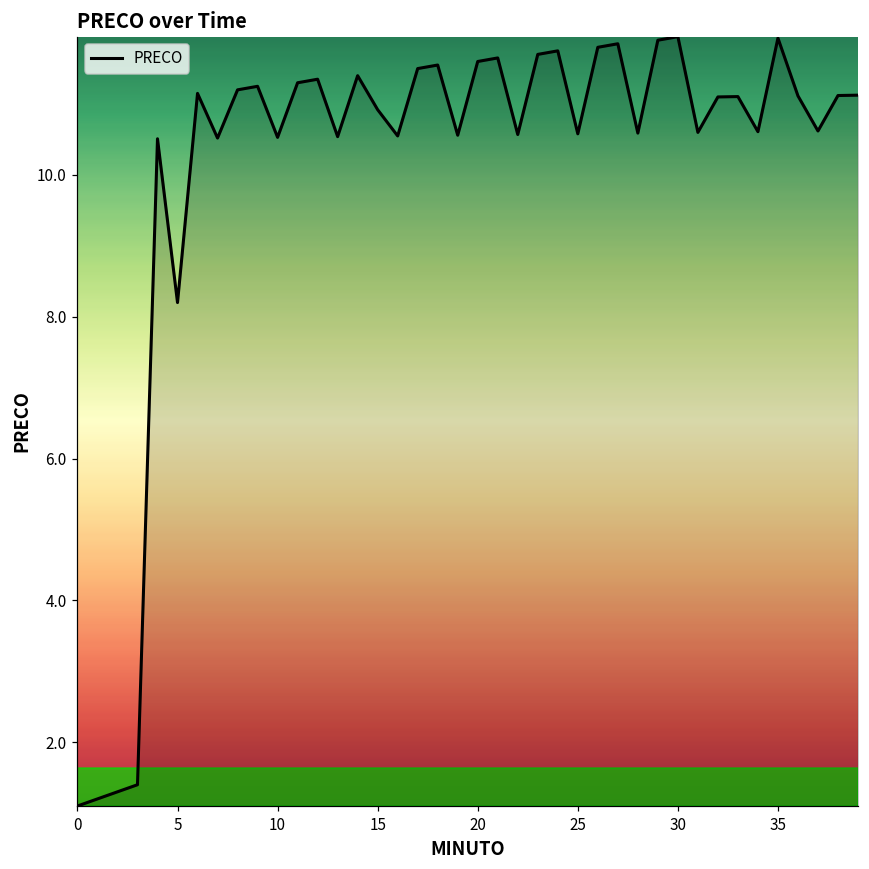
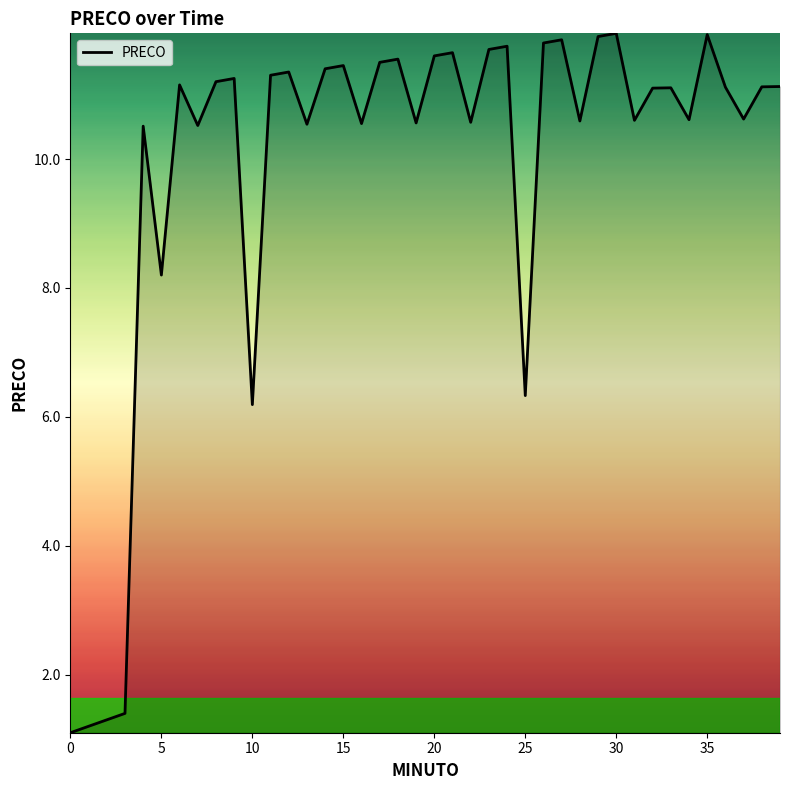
10: 10.5 -> 6.2
15: 10.9 -> 11.5
25: 10.6 -> 6.3
